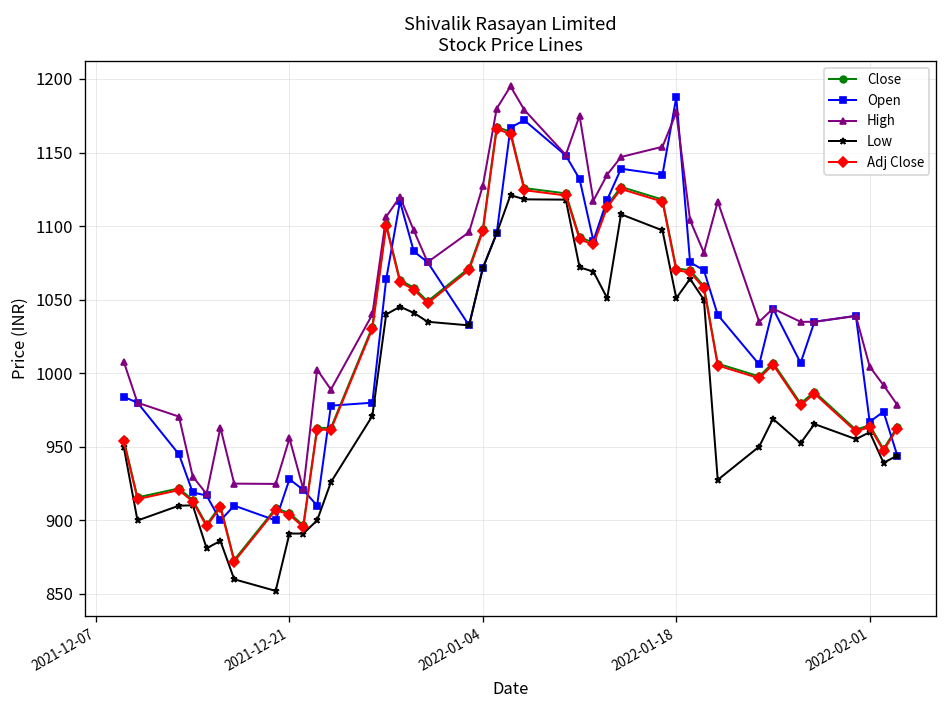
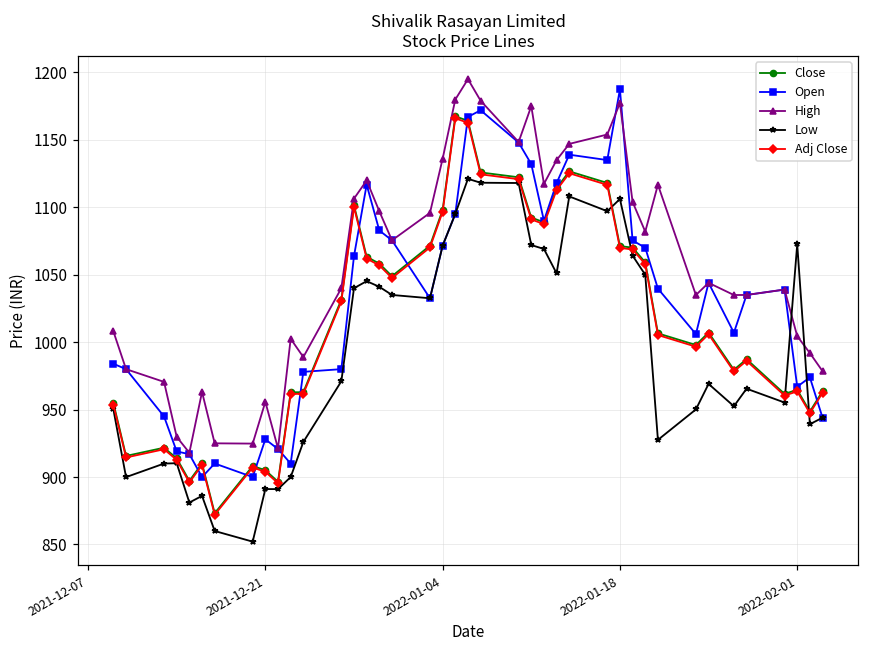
High, 2022-01-04: 1128 -> 1136
Low, 2022-01-18: 1051 -> 1106
Low, 2022-02-01: 960 -> 1073
